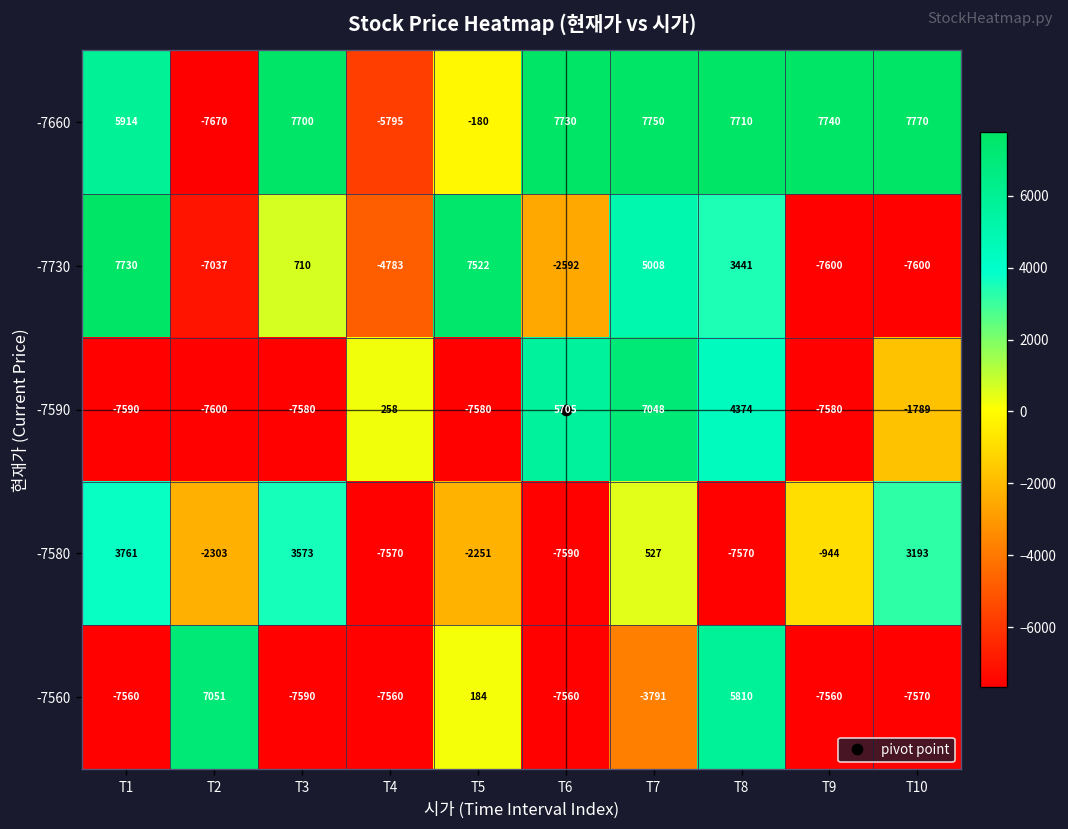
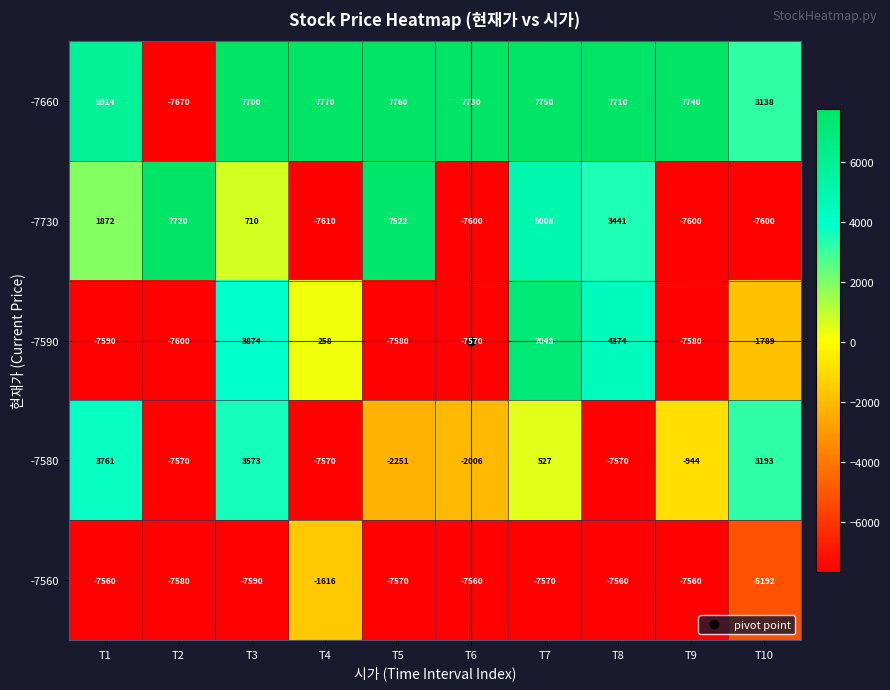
-7660, T4: -5795 -> 7770
-7660, T5: -180 -> 7760
-7660, T10: 7770 -> 3138
-7730, T1: 7730 -> 1872
-7730, T2: -7037 -> 7720
-7730, T4: -4783 -> -7610
-7730, T6: -2592 -> -7600
-7590, T3: -7580 -> 3874
-7590, T6: 5705 -> -7570
-7580, T2: -2303 -> -7570
-7580, T6: -7590 -> -2006
-7560, T2: 7051 -> -7580
-7560, T4: -7560 -> -1616
-7560, T5: 184 -> -7570
-7560, T7: -3791 -> -7570
-7560, T8: 5810 -> -7560
-7560, T10: -7570 -> -5192
